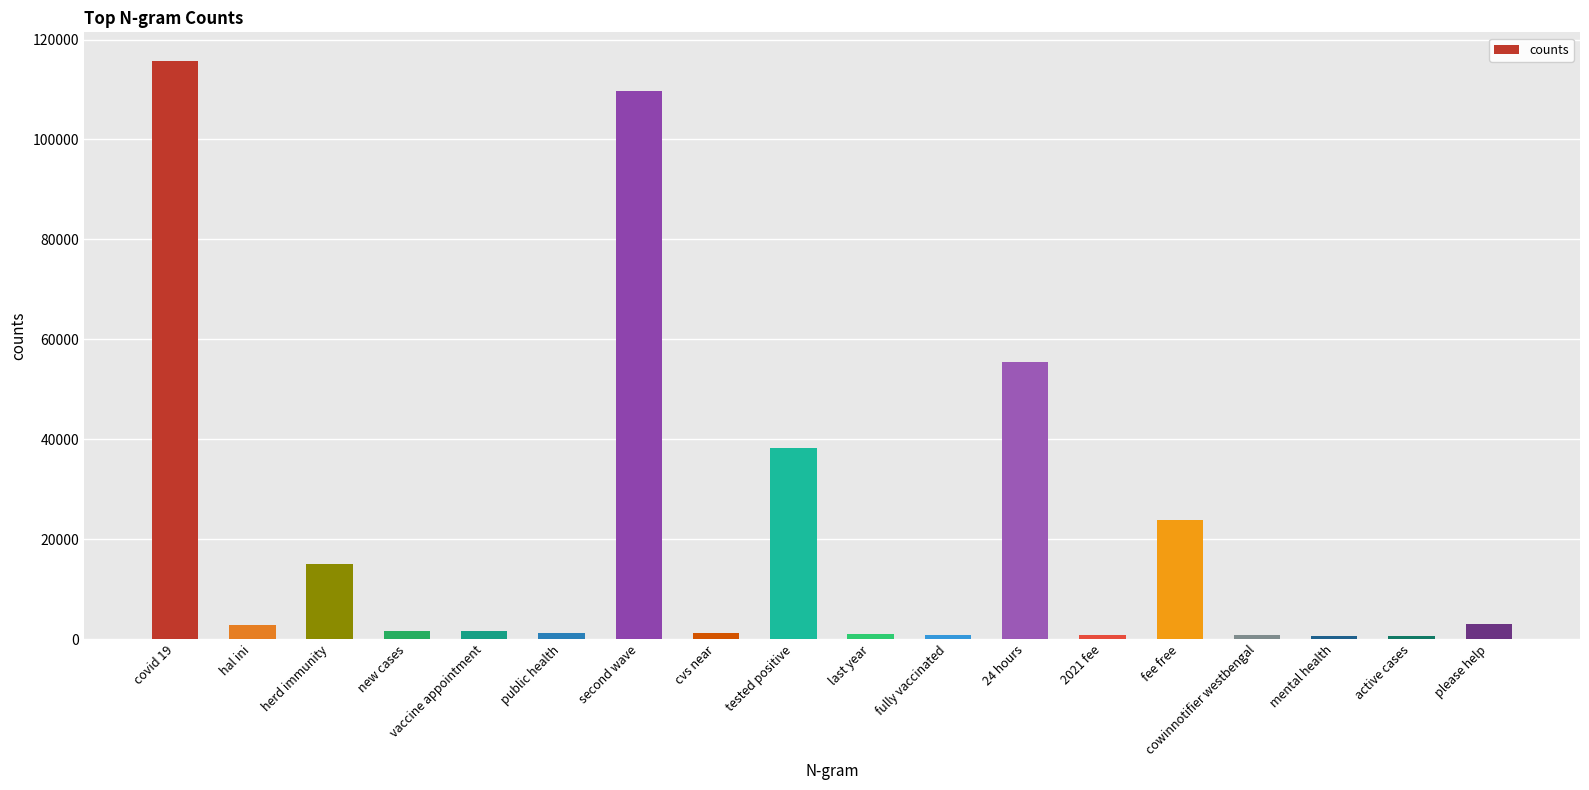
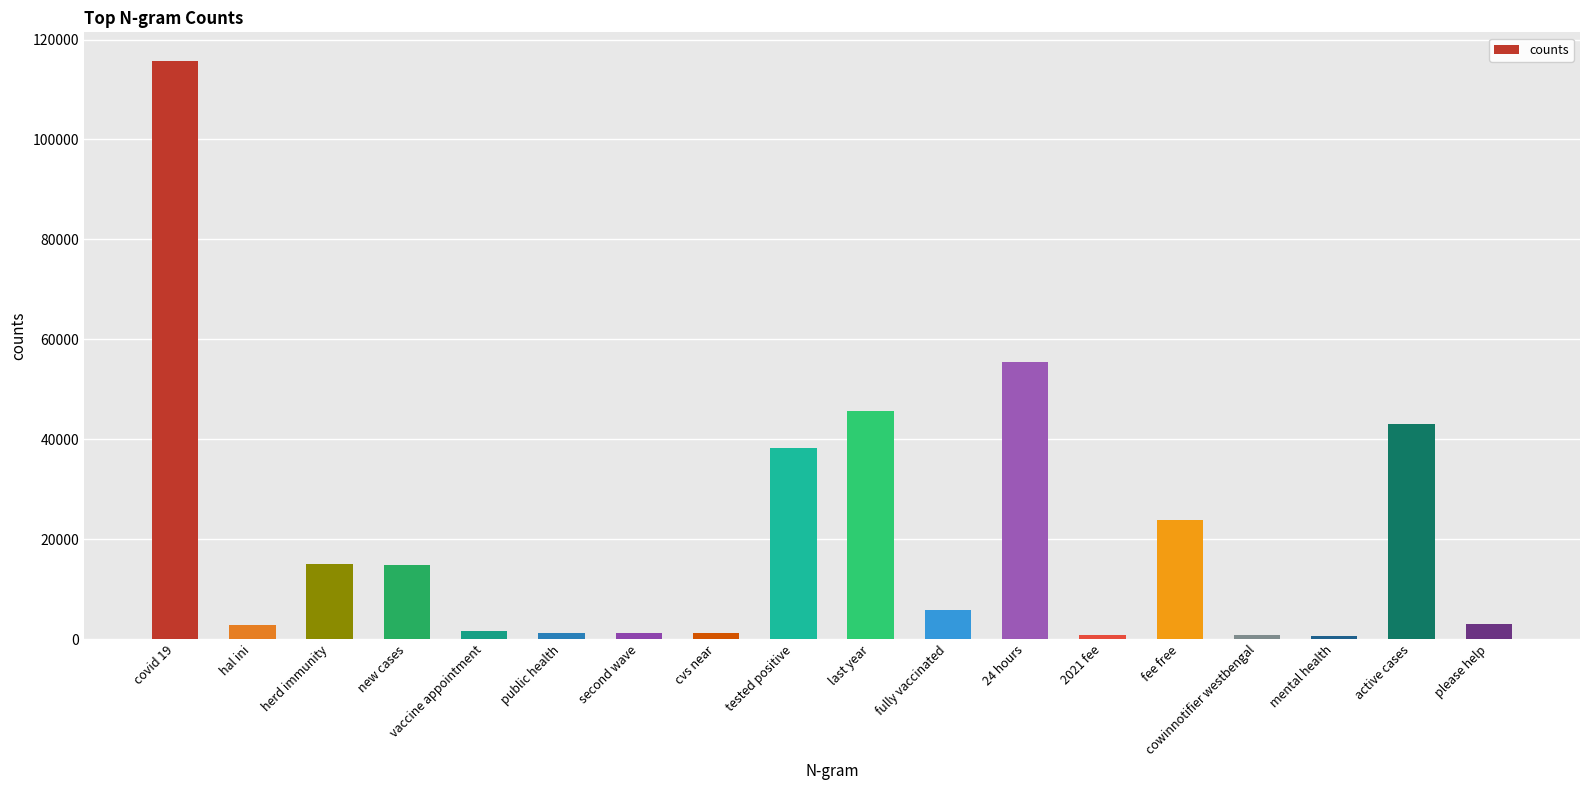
new cases: 2000 -> 15000
second wave: 110000 -> 1000
last year: 1000 -> 46000
fully vaccinated: 1000 -> 6000
active cases: 1000 -> 43000
